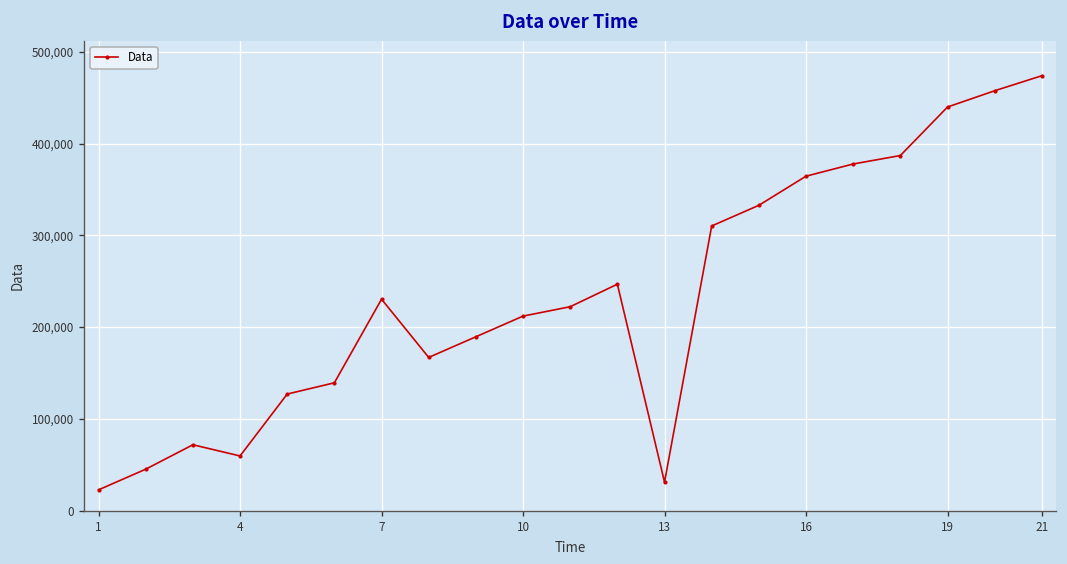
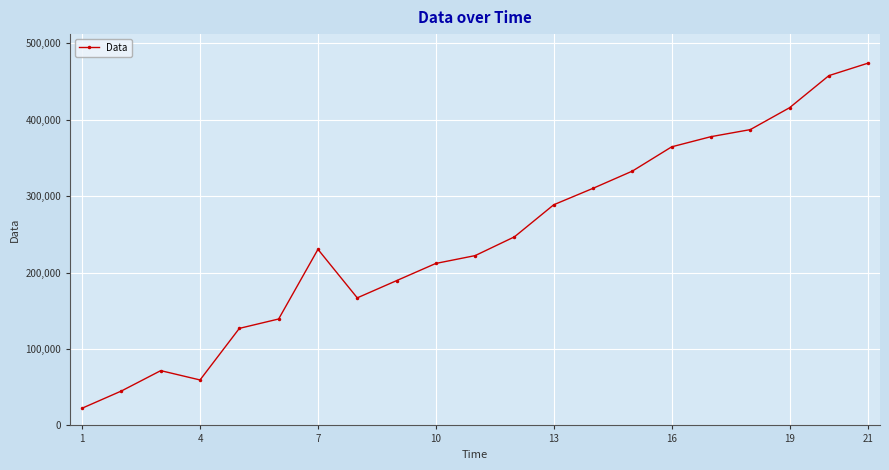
13: 30,000 -> 290,000
19: 440,000 -> 420,000
